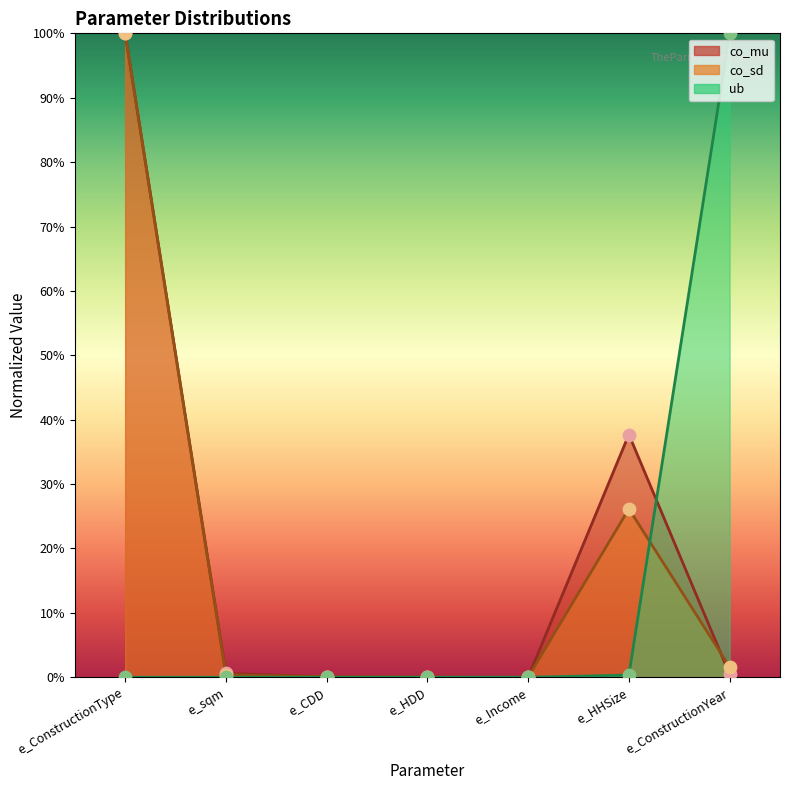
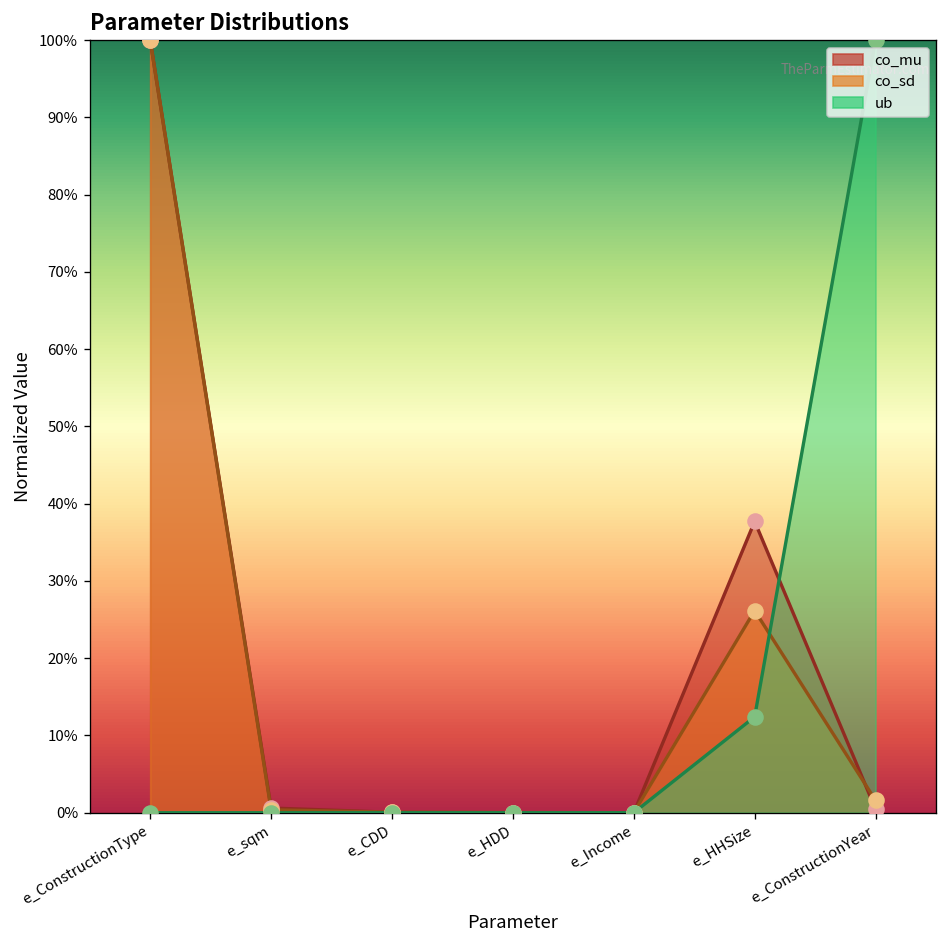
ub, e_HHSize: 0% -> 12%
